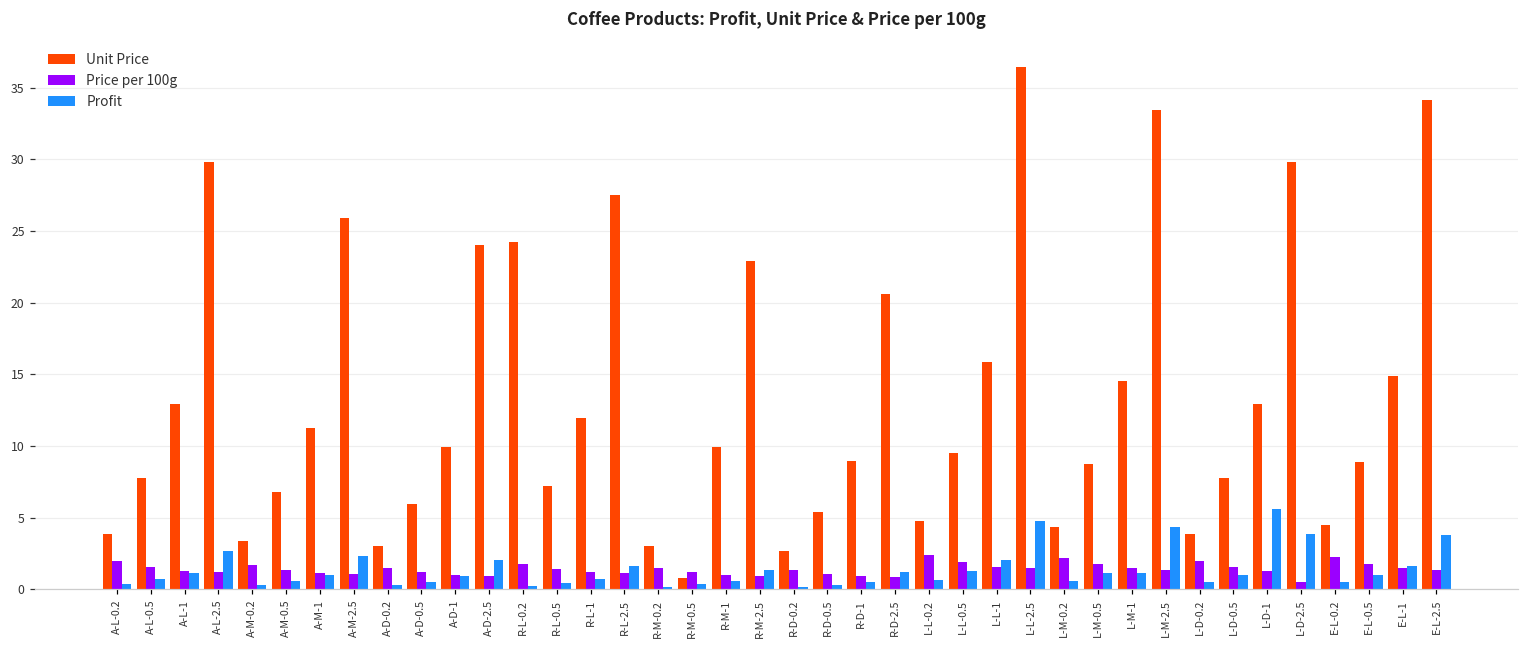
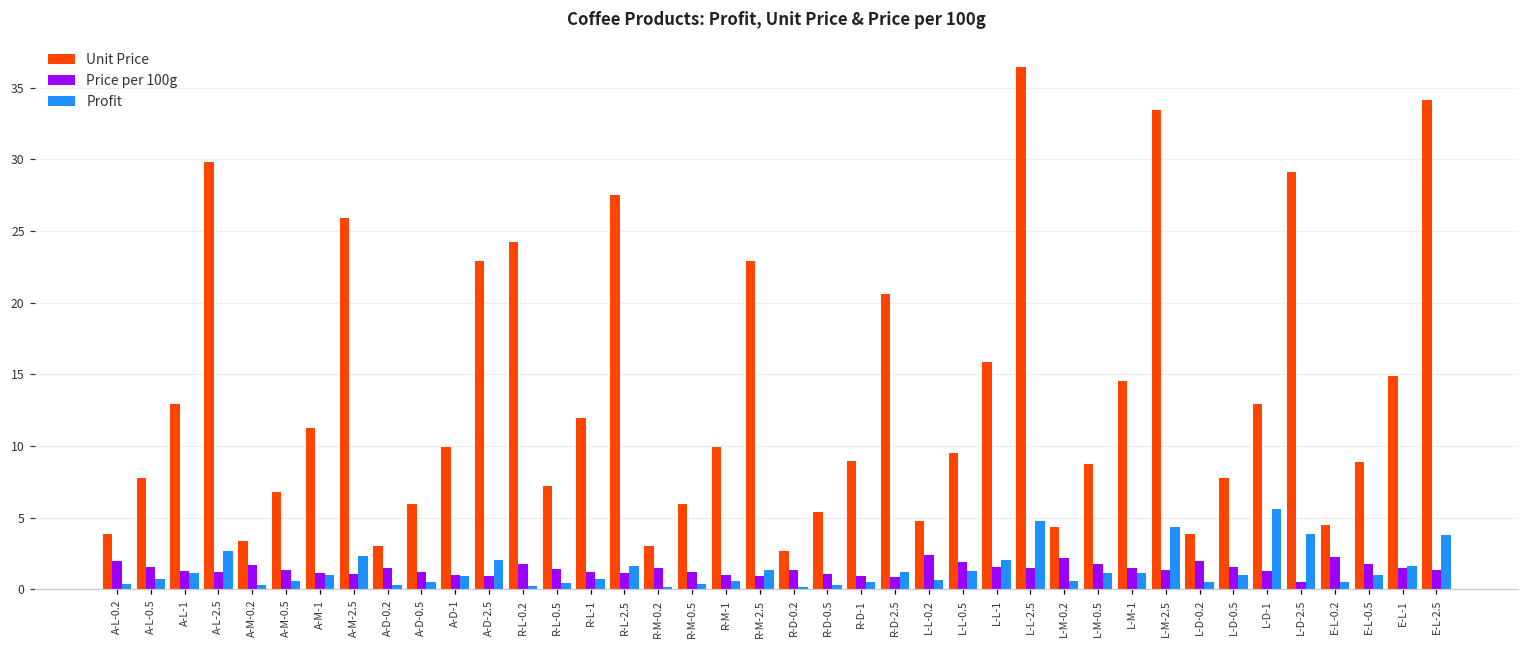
Unit Price, A-D-2.5: 24.0 -> 22.9
Unit Price, R-M-0.5: 0.8 -> 6.0
Unit Price, L-D-2.5: 29.8 -> 29.1
